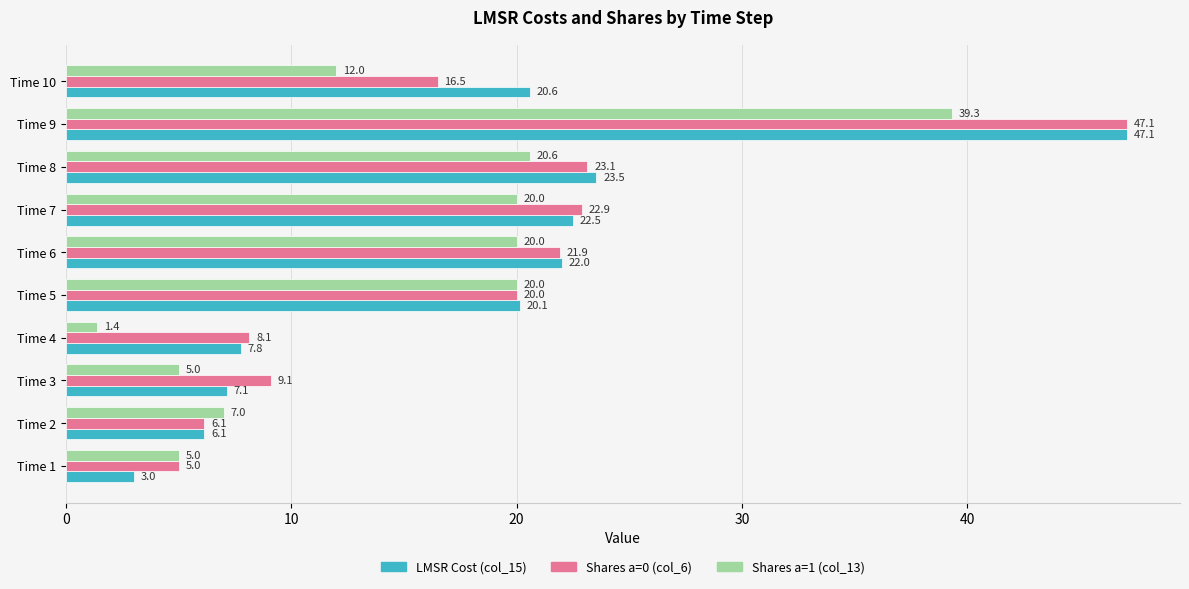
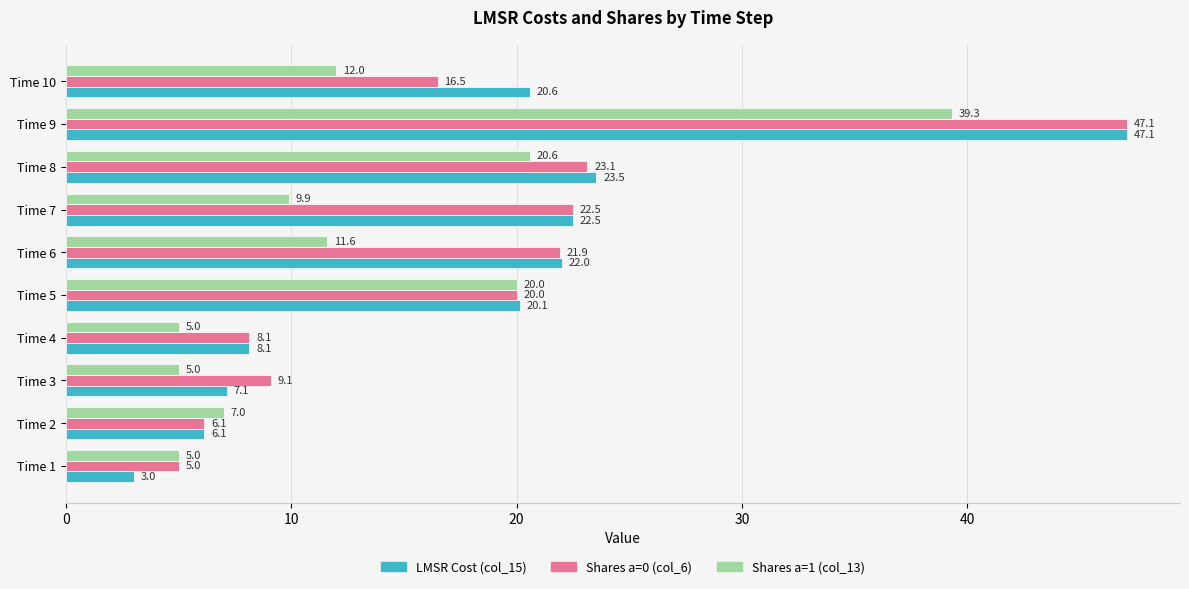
Shares a=1 (col_13), Time 7: 20.0 -> 9.9
Shares a=0 (col_6), Time 7: 22.9 -> 22.5
Shares a=1 (col_13), Time 6: 20.0 -> 11.6
Shares a=1 (col_13), Time 4: 1.4 -> 5.0
LMSR Cost (col_15), Time 4: 7.8 -> 8.1
